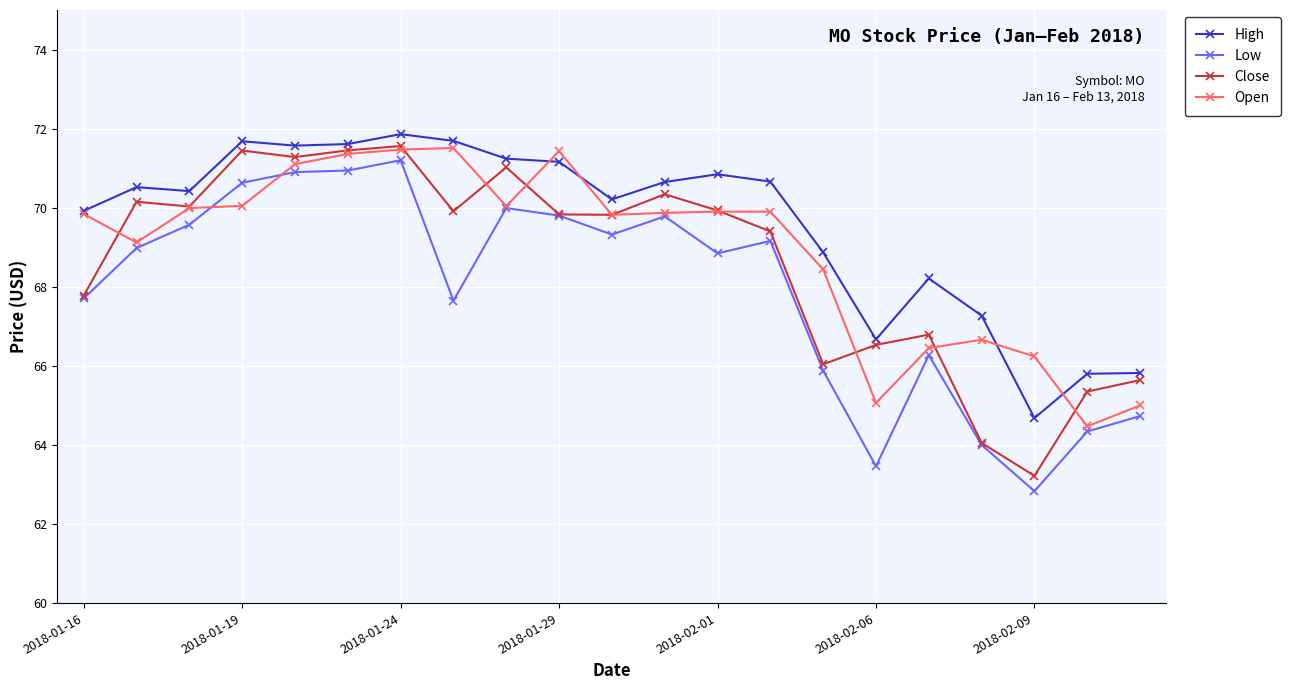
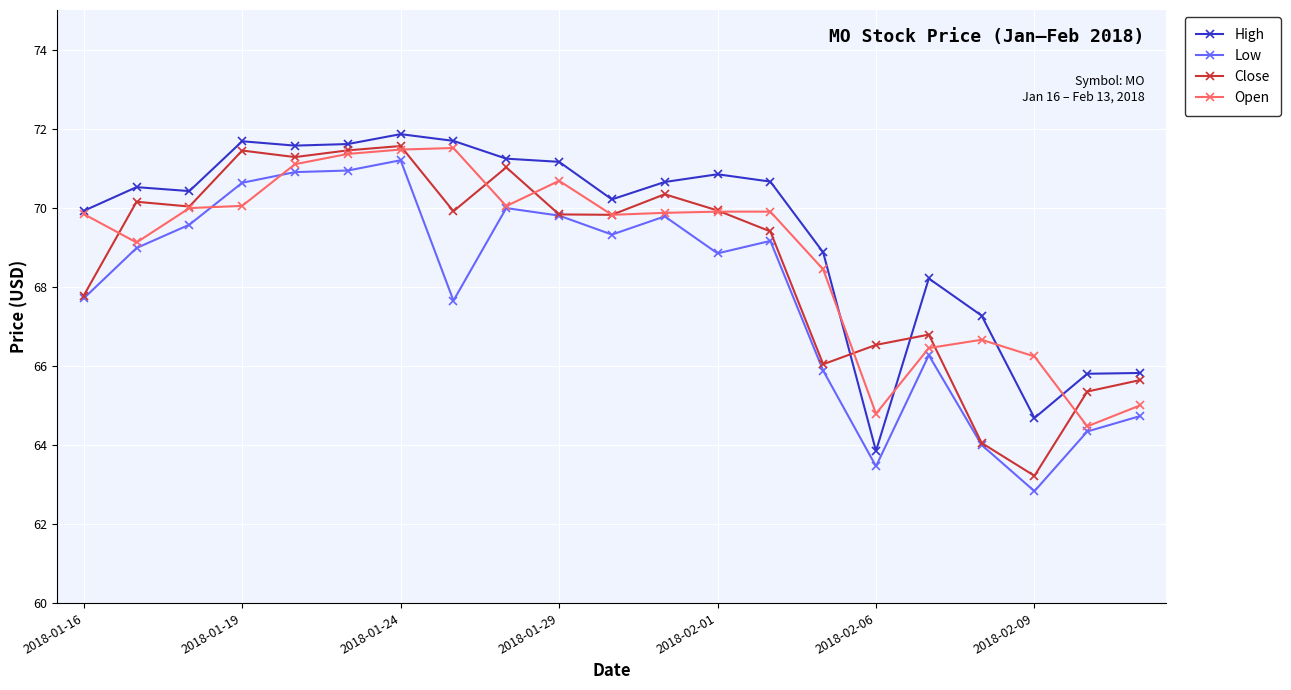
Open, 2018-01-29: 71.4 -> 70.7
High, 2018-02-06: 66.7 -> 63.8
Open, 2018-02-06: 65.1 -> 64.8
